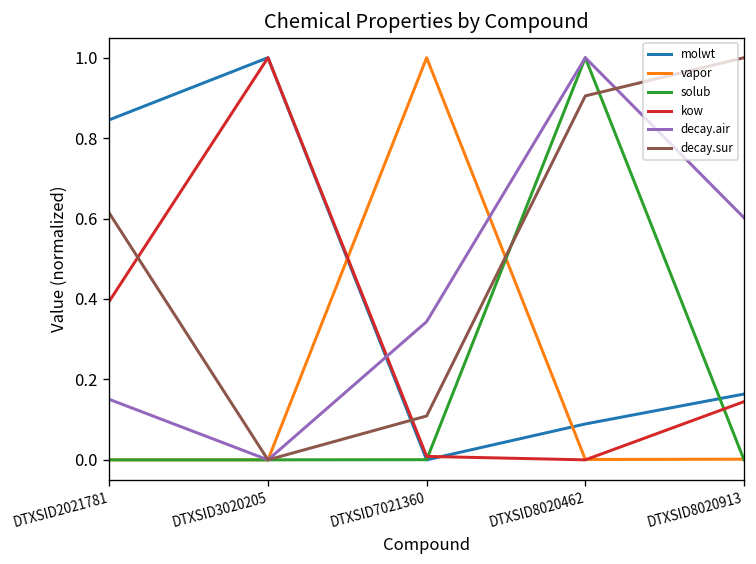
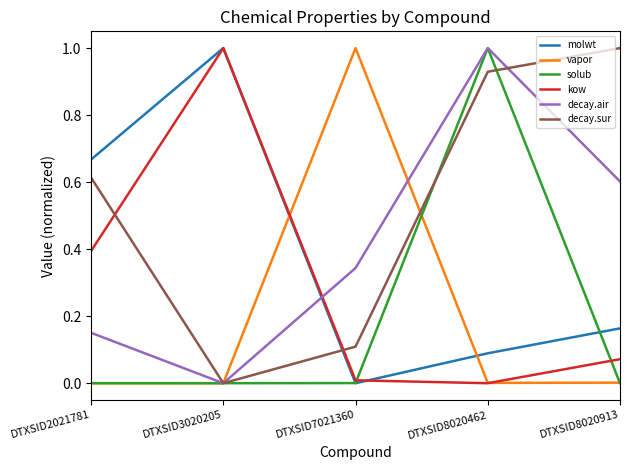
molwt, DTXSID2021781: 0.85 -> 0.67
decay.sur, DTXSID8020462: 0.91 -> 0.93
kow, DTXSID8020913: 0.14 -> 0.07
